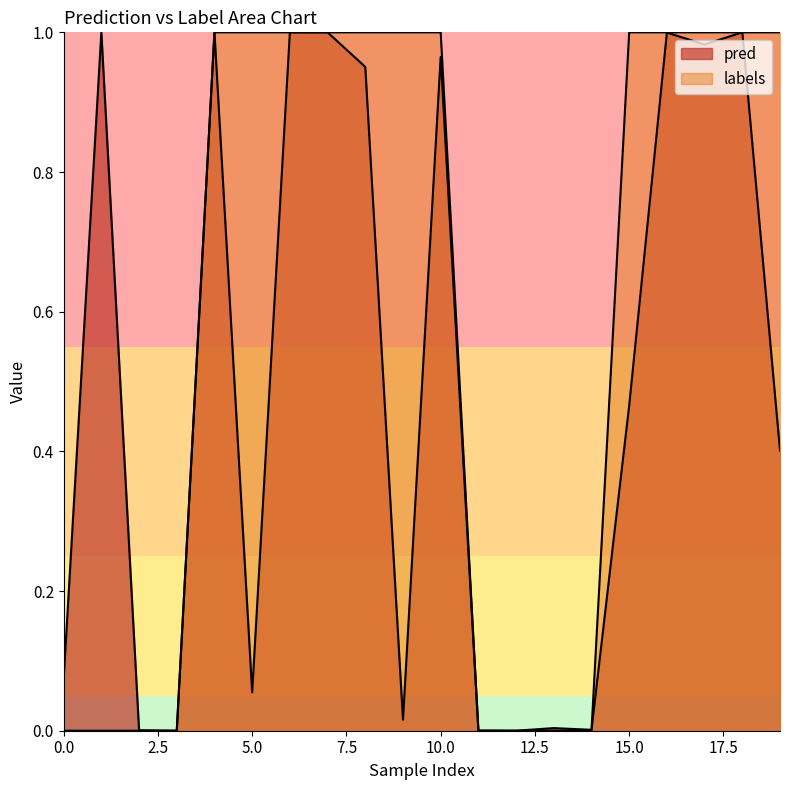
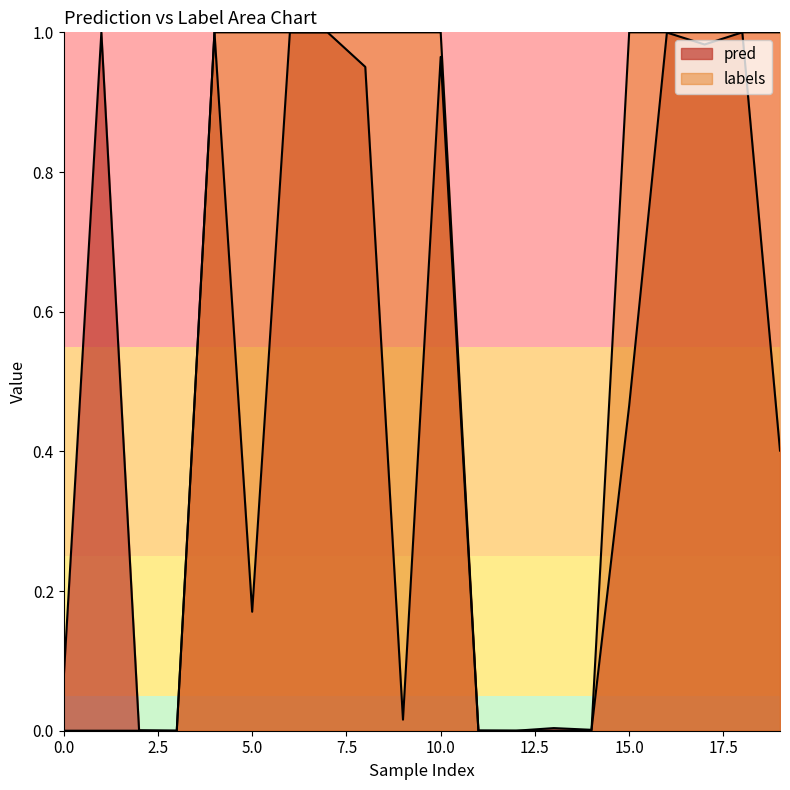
pred, 5.0: 0.05 -> 0.17
